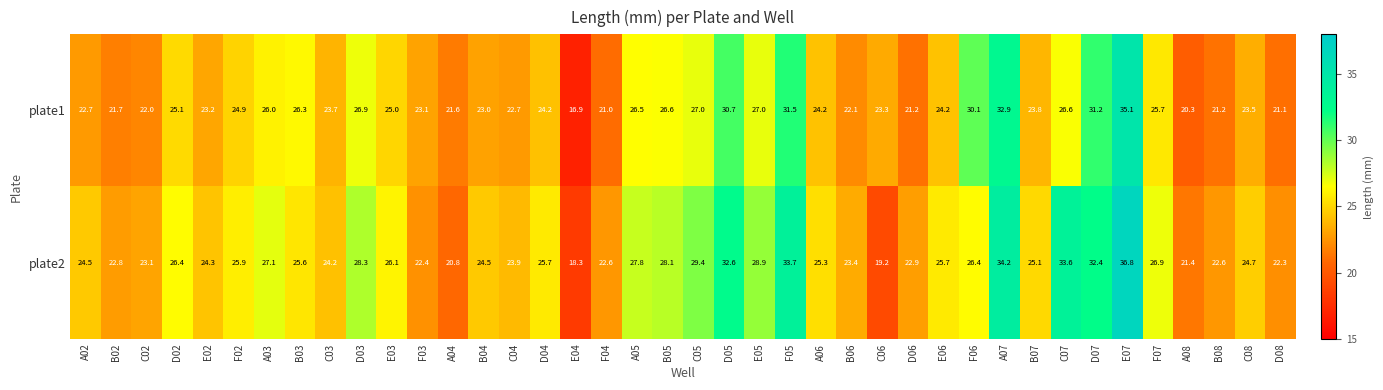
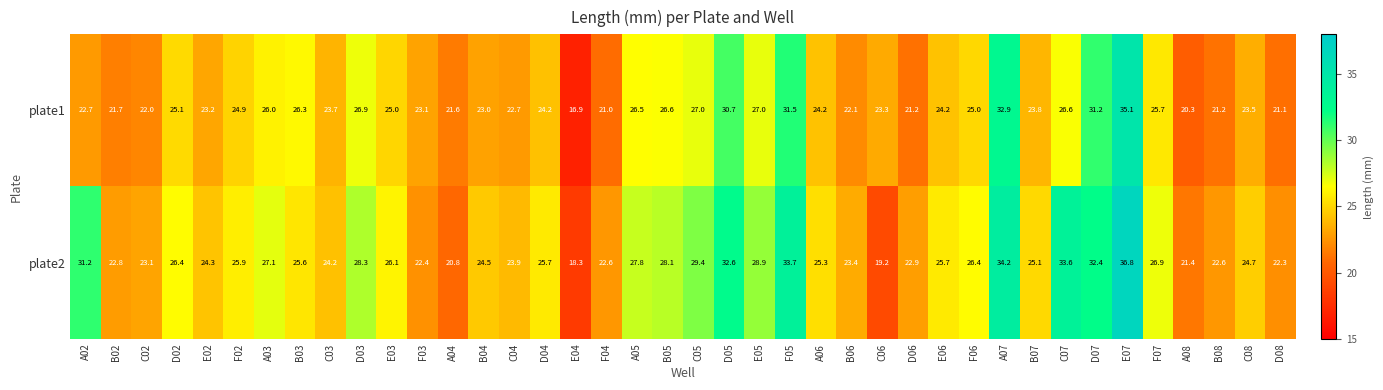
plate1, F06: 30.1 -> 25.0
plate2, A02: 24.5 -> 31.2
